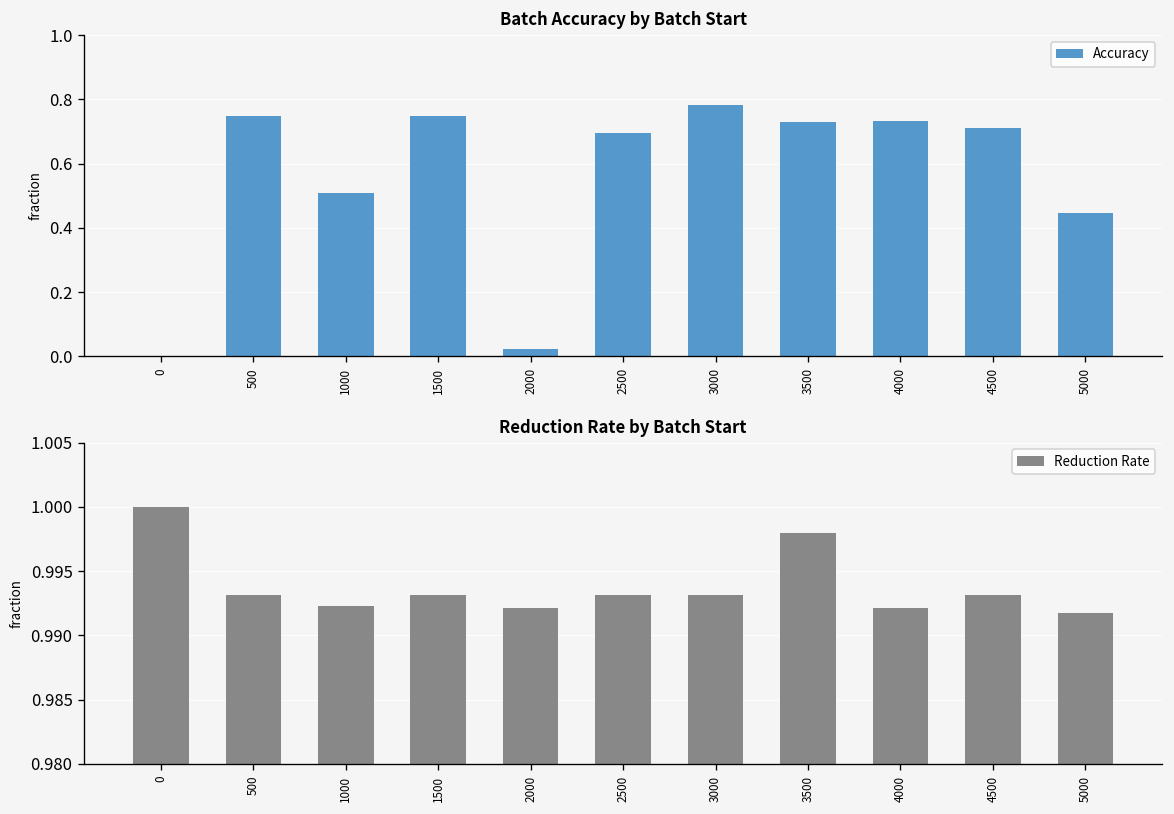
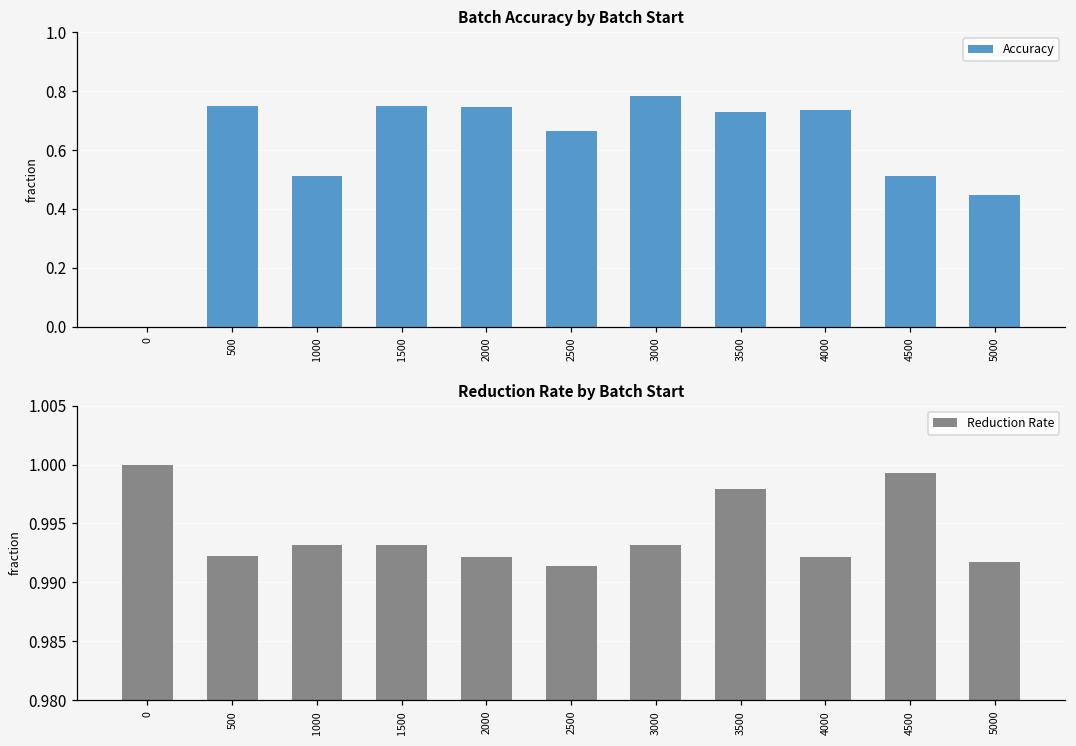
Batch Accuracy by Batch Start, 2000: 0.02 -> 0.75
Batch Accuracy by Batch Start, 2500: 0.70 -> 0.67
Batch Accuracy by Batch Start, 4500: 0.71 -> 0.51
Reduction Rate by Batch Start, 500: 0.9932 -> 0.9923
Reduction Rate by Batch Start, 1000: 0.9923 -> 0.9932
Reduction Rate by Batch Start, 2500: 0.9932 -> 0.9914
Reduction Rate by Batch Start, 4500: 0.9932 -> 0.9993
